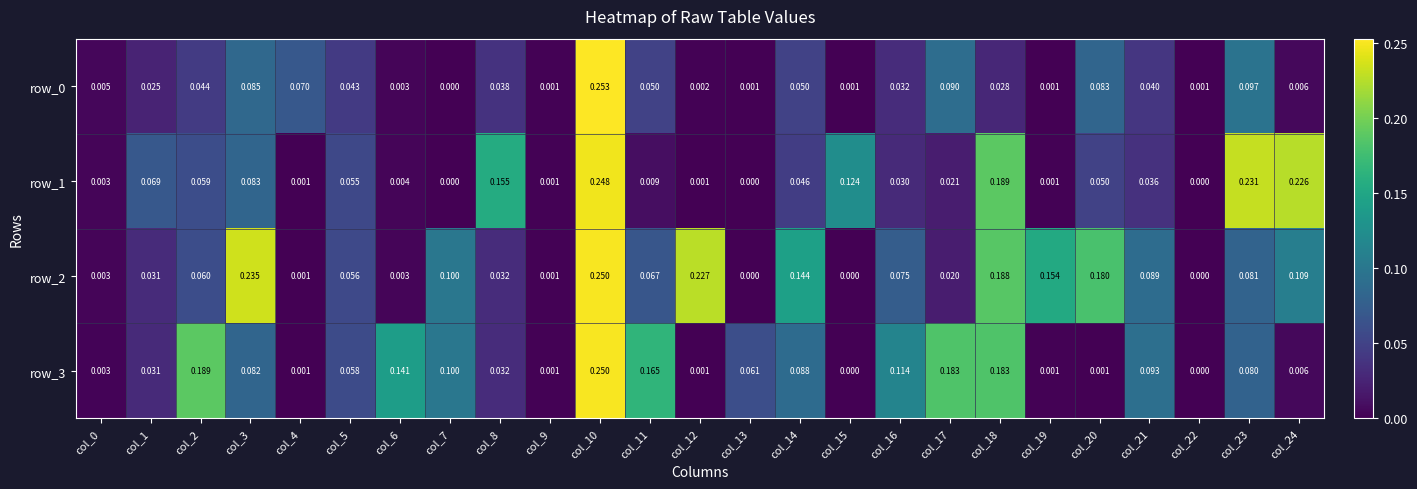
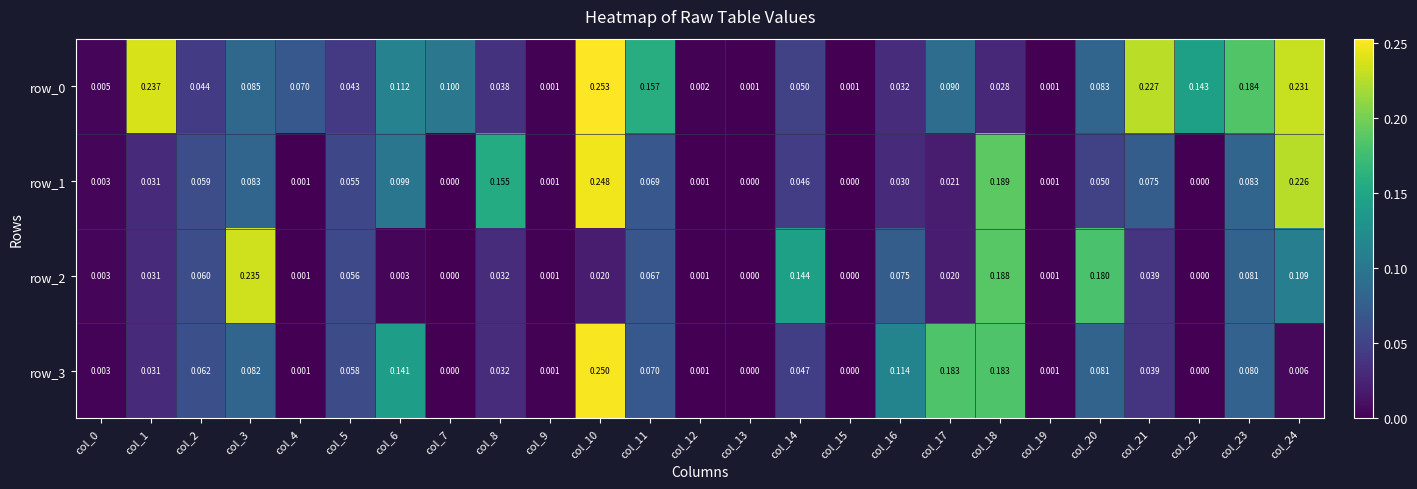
row_0, col_1: 0.025 -> 0.237
row_0, col_6: 0.003 -> 0.112
row_0, col_7: 0.000 -> 0.100
row_0, col_11: 0.050 -> 0.157
row_0, col_21: 0.040 -> 0.227
row_0, col_22: 0.001 -> 0.143
row_0, col_23: 0.097 -> 0.184
row_0, col_24: 0.006 -> 0.231
row_1, col_1: 0.069 -> 0.031
row_1, col_6: 0.004 -> 0.099
row_1, col_11: 0.009 -> 0.069
row_1, col_15: 0.124 -> 0.000
row_1, col_21: 0.036 -> 0.075
row_1, col_23: 0.231 -> 0.083
row_2, col_7: 0.100 -> 0.000
row_2, col_10: 0.250 -> 0.020
row_2, col_12: 0.227 -> 0.001
row_2, col_19: 0.154 -> 0.001
row_2, col_21: 0.089 -> 0.039
row_3, col_2: 0.189 -> 0.062
row_3, col_7: 0.100 -> 0.000
row_3, col_11: 0.165 -> 0.070
row_3, col_13: 0.061 -> 0.000
row_3, col_14: 0.088 -> 0.047
row_3, col_20: 0.001 -> 0.081
row_3, col_21: 0.093 -> 0.039
